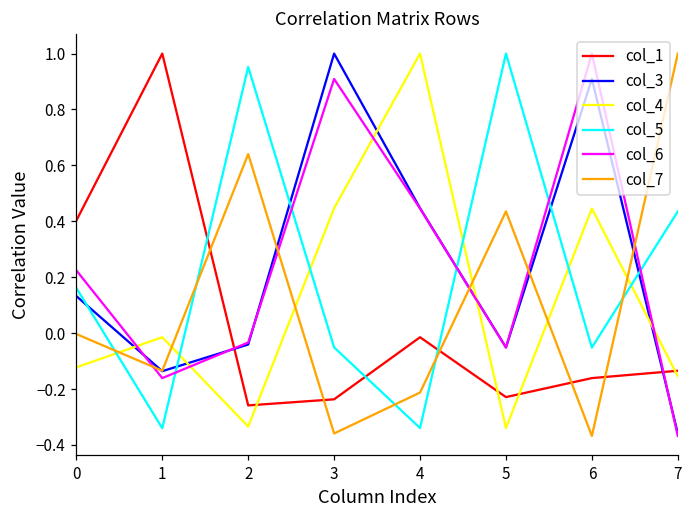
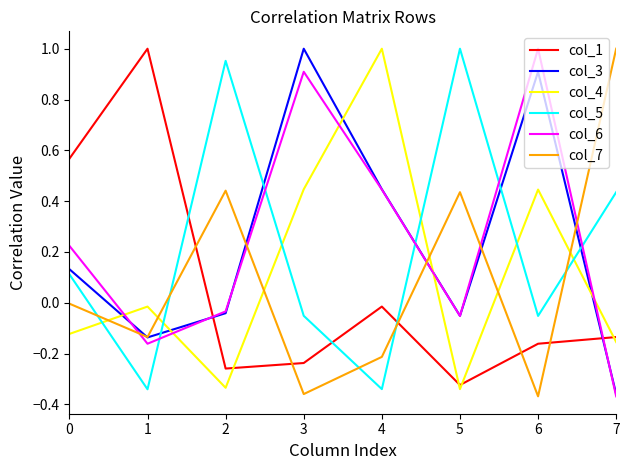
col_1, 0: 0.40 -> 0.57
col_5, 0: 0.16 -> 0.11
col_7, 2: 0.64 -> 0.44
col_1, 5: -0.23 -> -0.32
